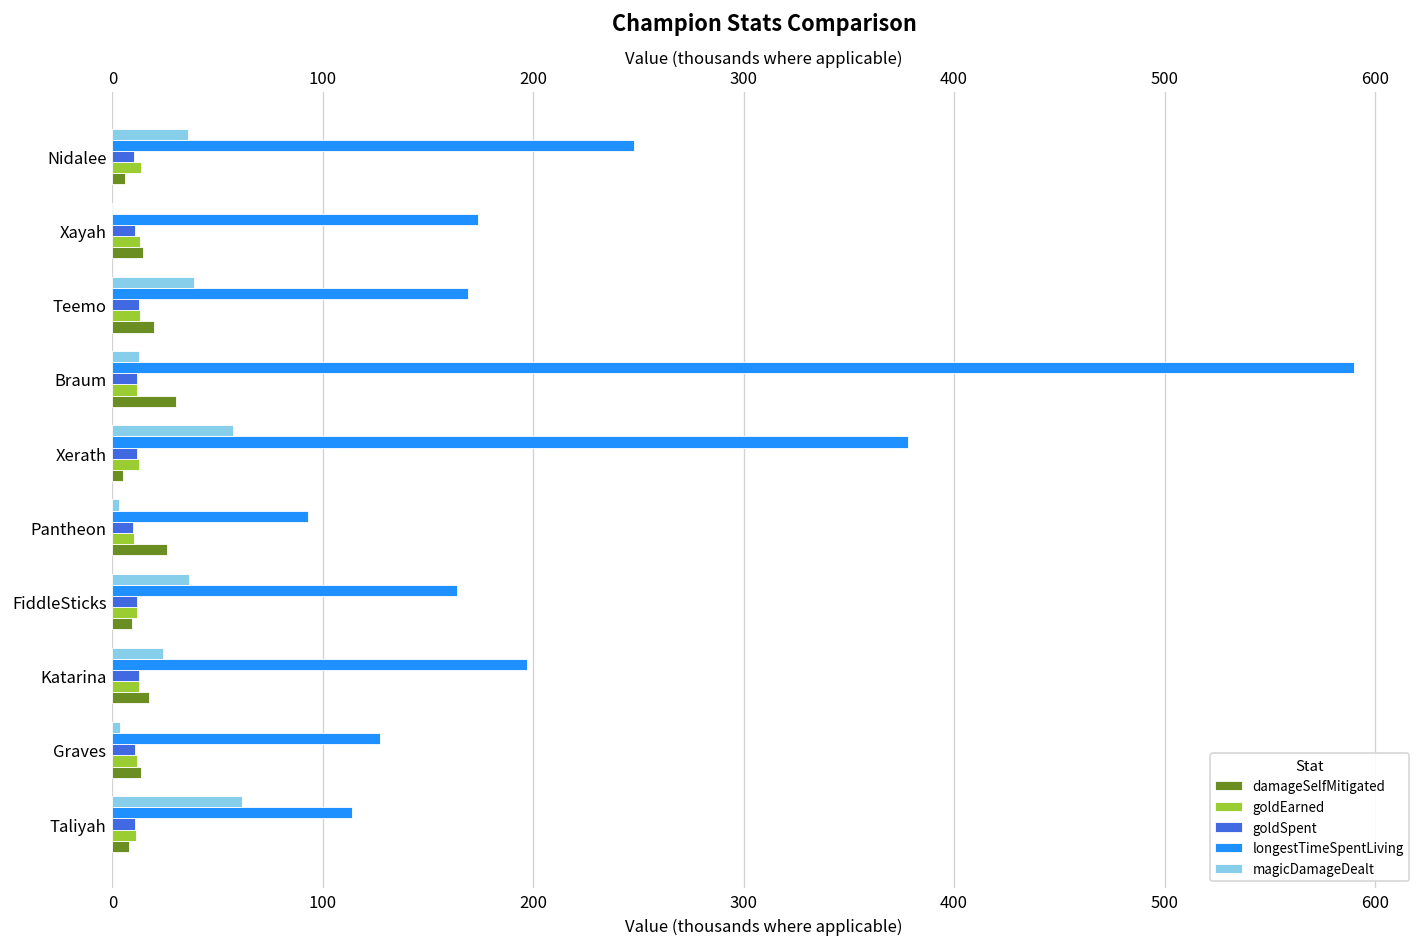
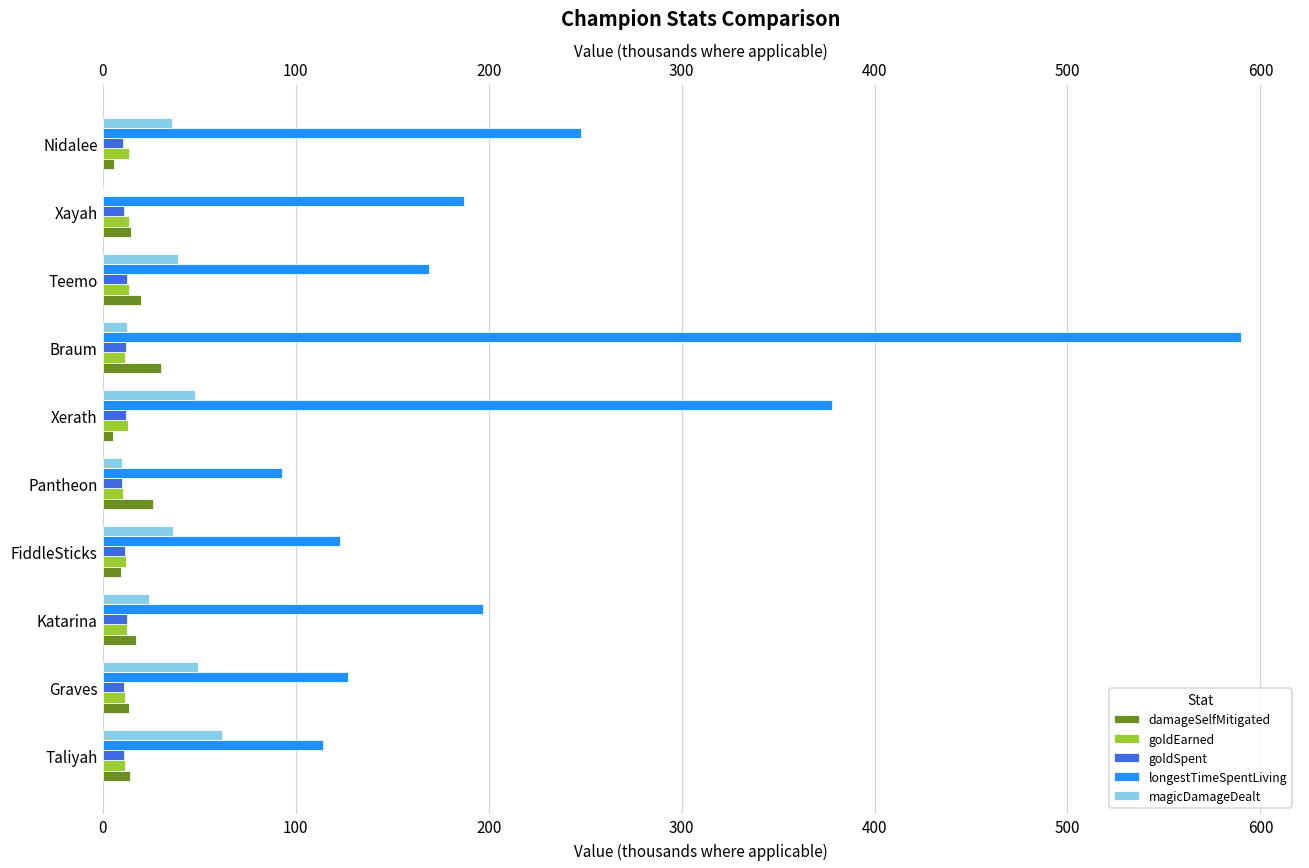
longestTimeSpentLiving, Xayah: 174 -> 187
magicDamageDealt, Xerath: 57 -> 48
magicDamageDealt, Pantheon: 3 -> 10
longestTimeSpentLiving, FiddleSticks: 164 -> 123
magicDamageDealt, Graves: 4 -> 49
damageSelfMitigated, Taliyah: 8 -> 14
